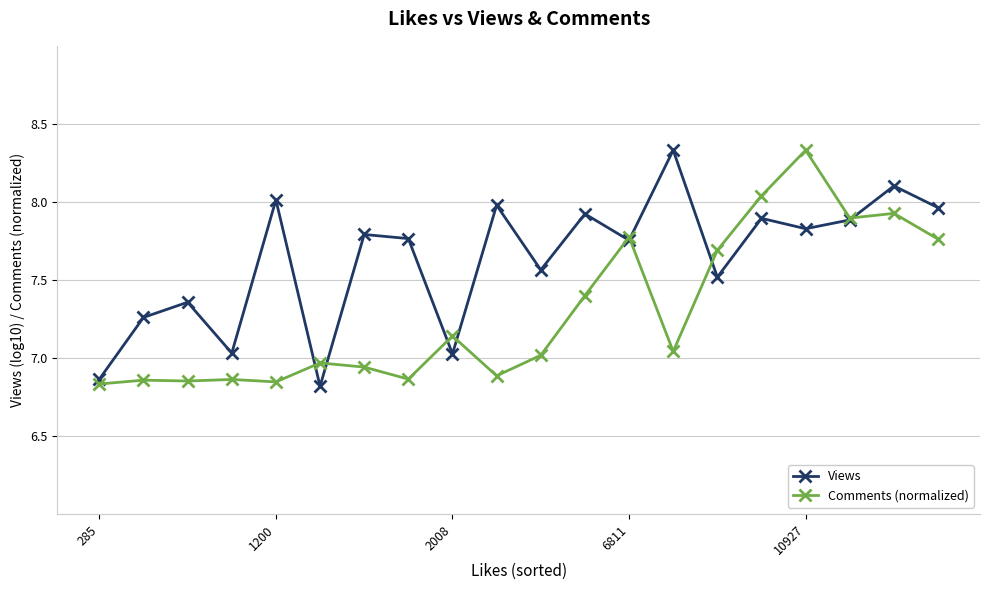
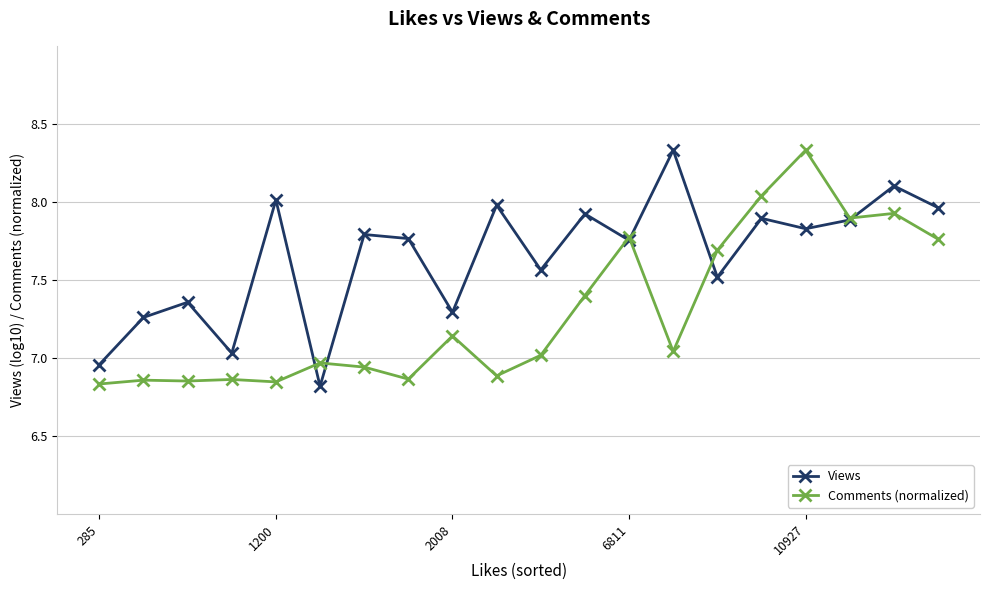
Views, 285: 6.86 -> 6.96
Views, 2008: 7.03 -> 7.29
